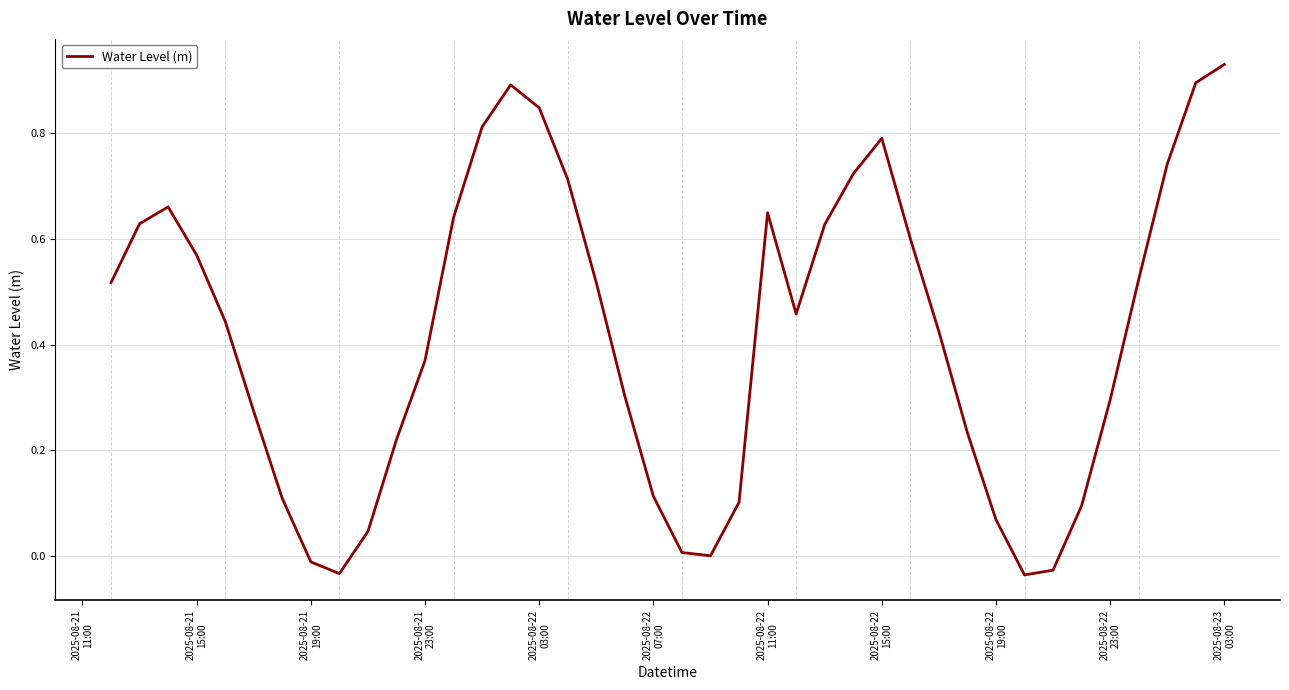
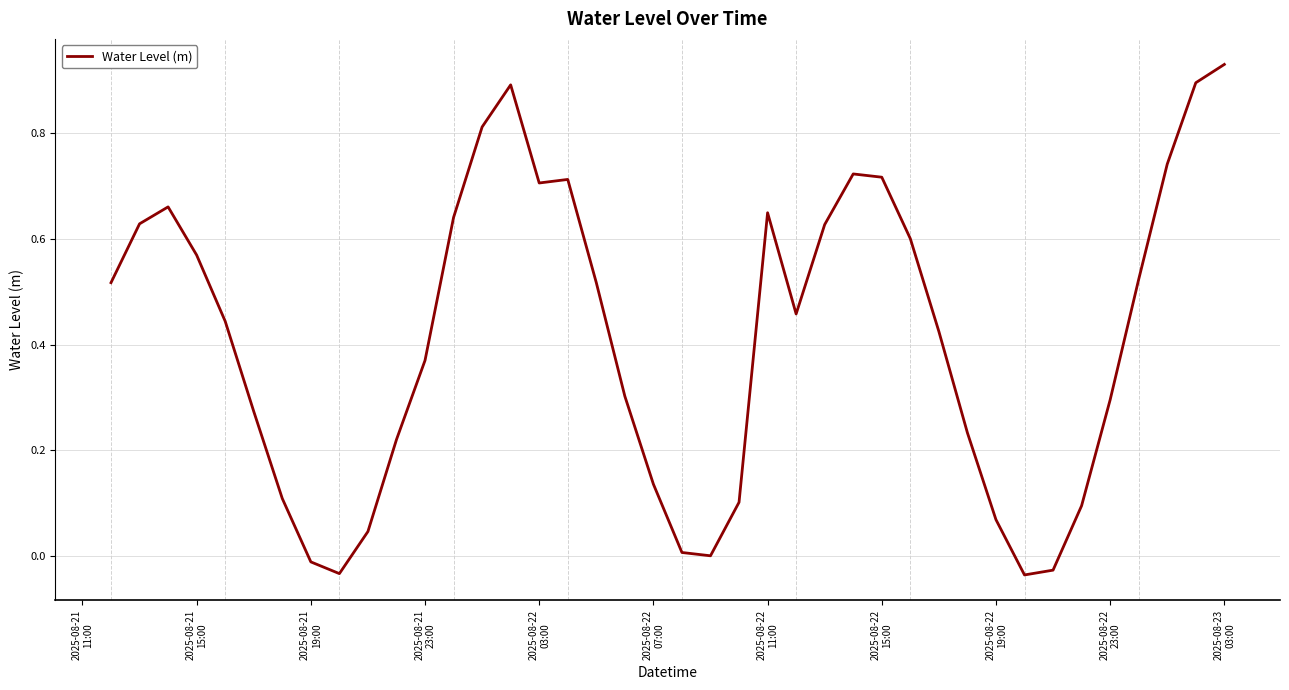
2025-08-22 03:00: 0.85 -> 0.71
2025-08-22 07:00: 0.11 -> 0.14
2025-08-22 15:00: 0.79 -> 0.72
